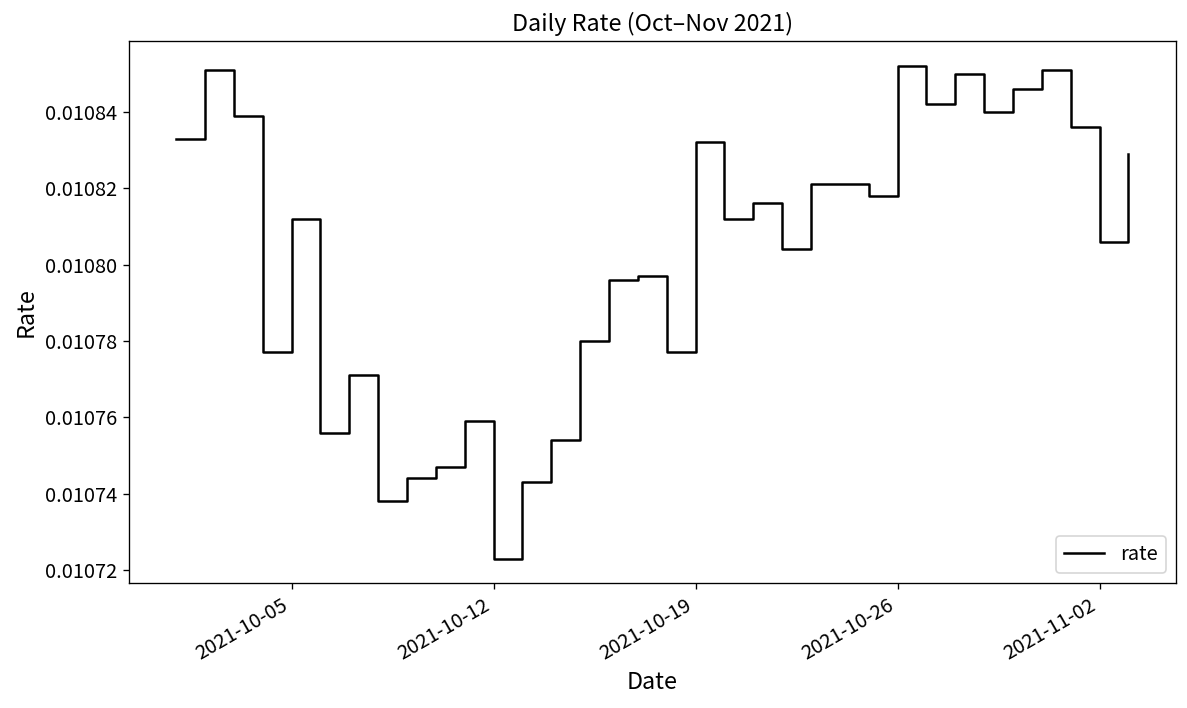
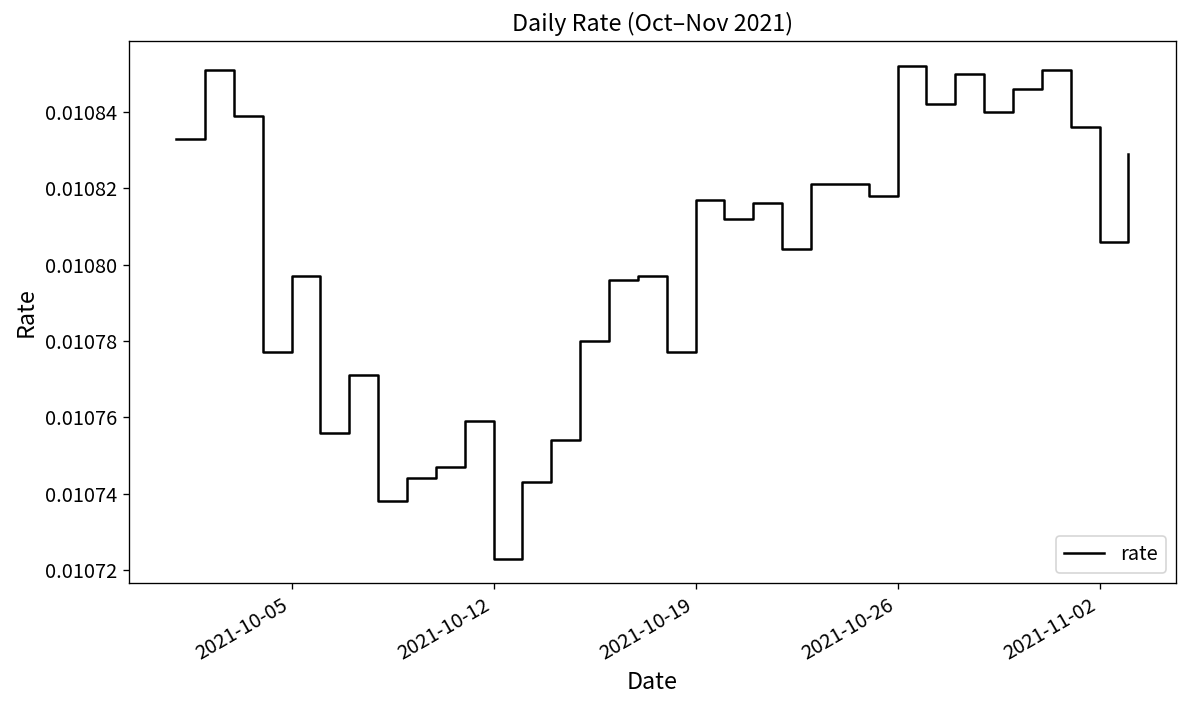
2021-10-05: 0.010812 -> 0.010797
2021-10-19: 0.010832 -> 0.010817
